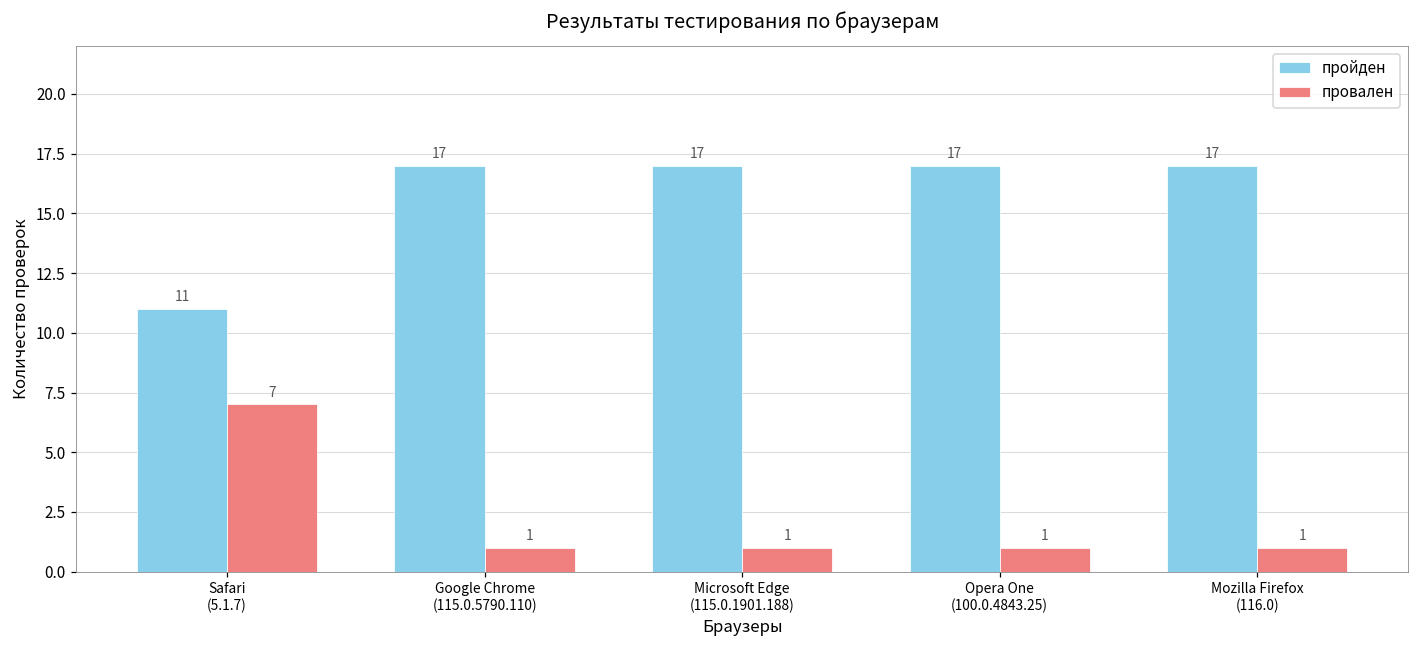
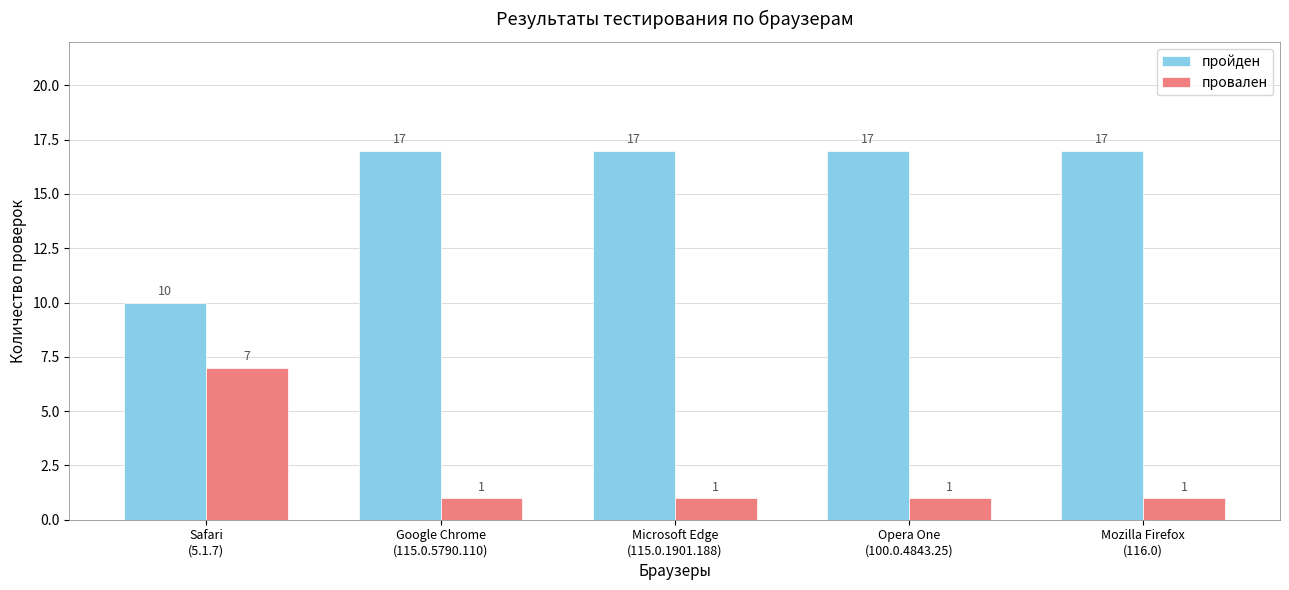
пройден, Safari (5.1.7): 11 -> 10
